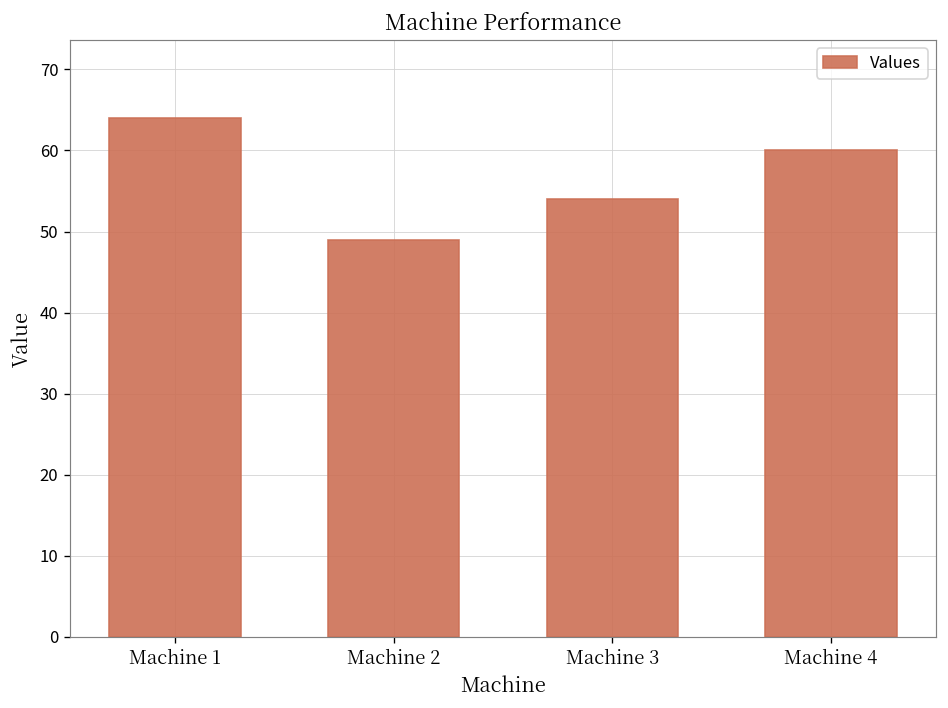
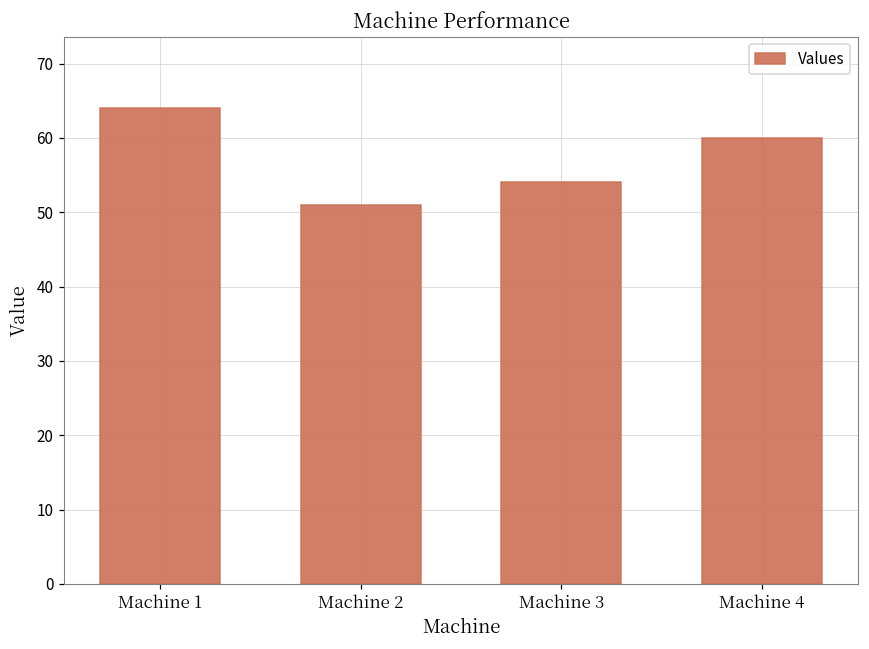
Machine 2: 49 -> 51
